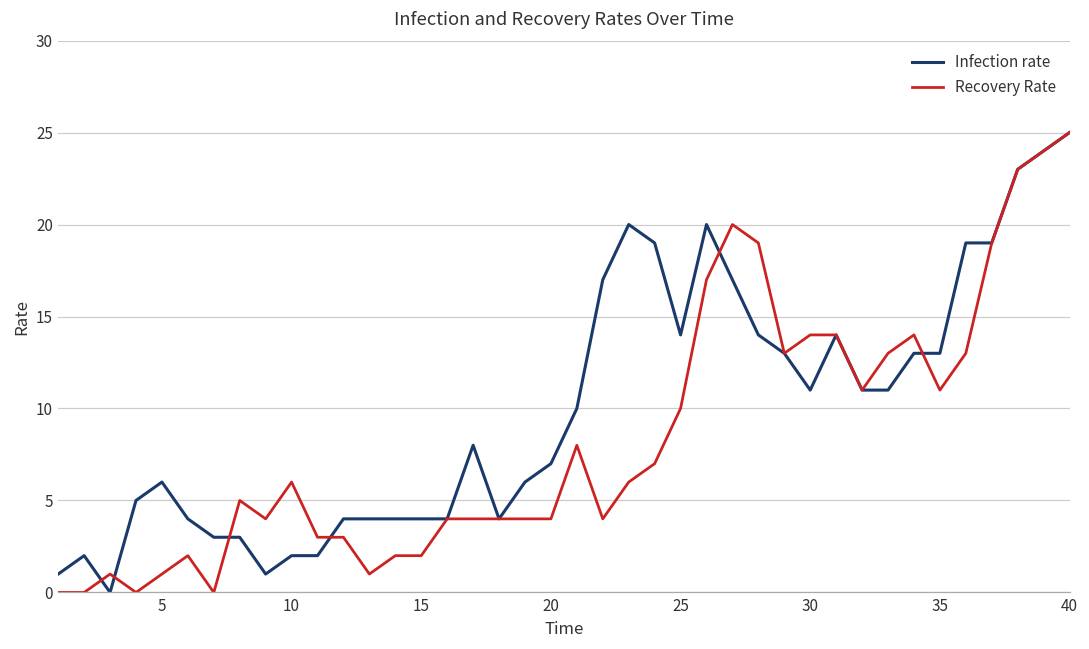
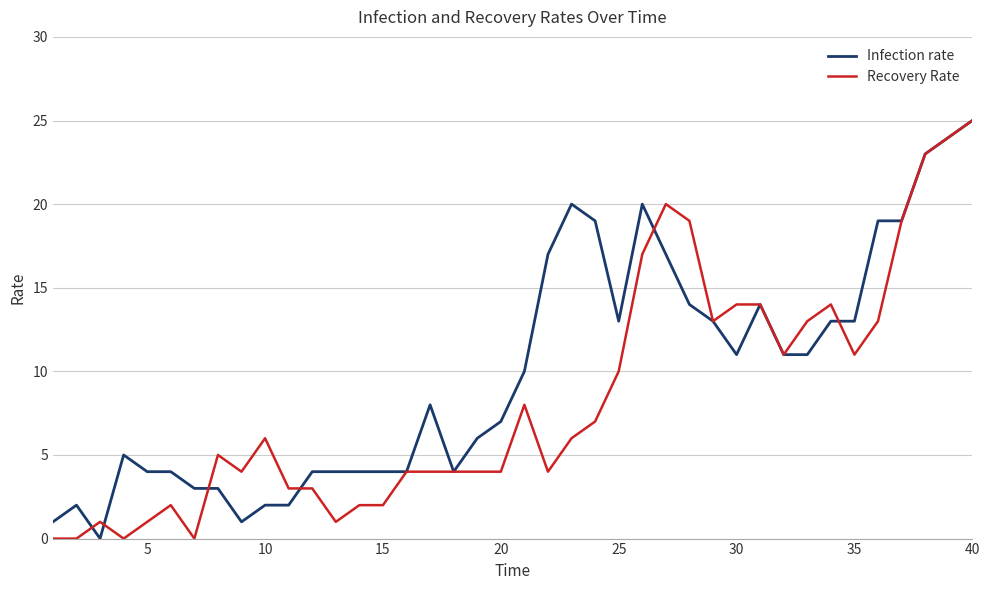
Infection rate, 5: 6 -> 4
Infection rate, 25: 14 -> 13
